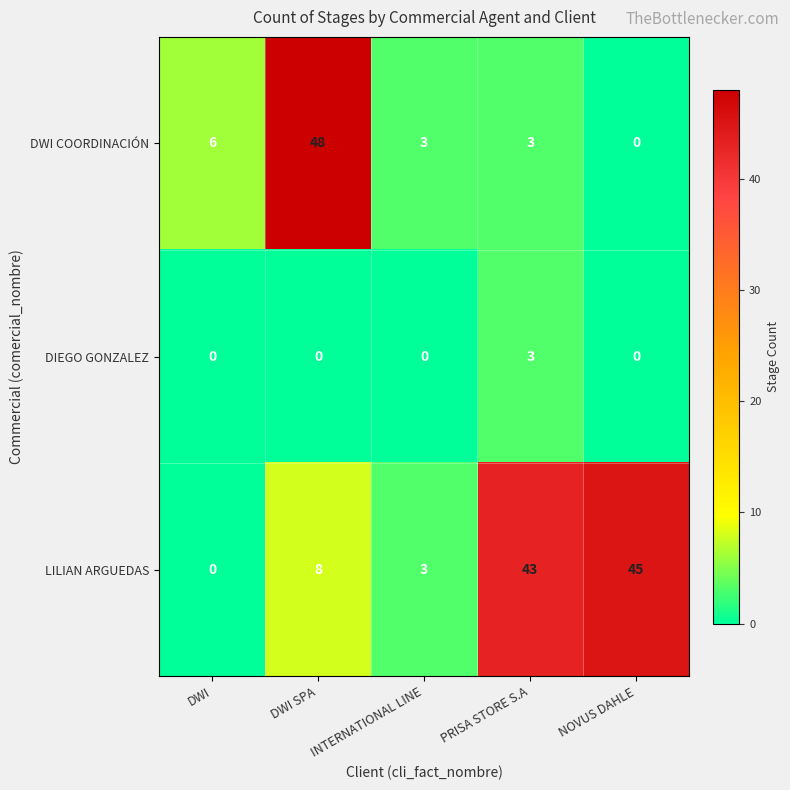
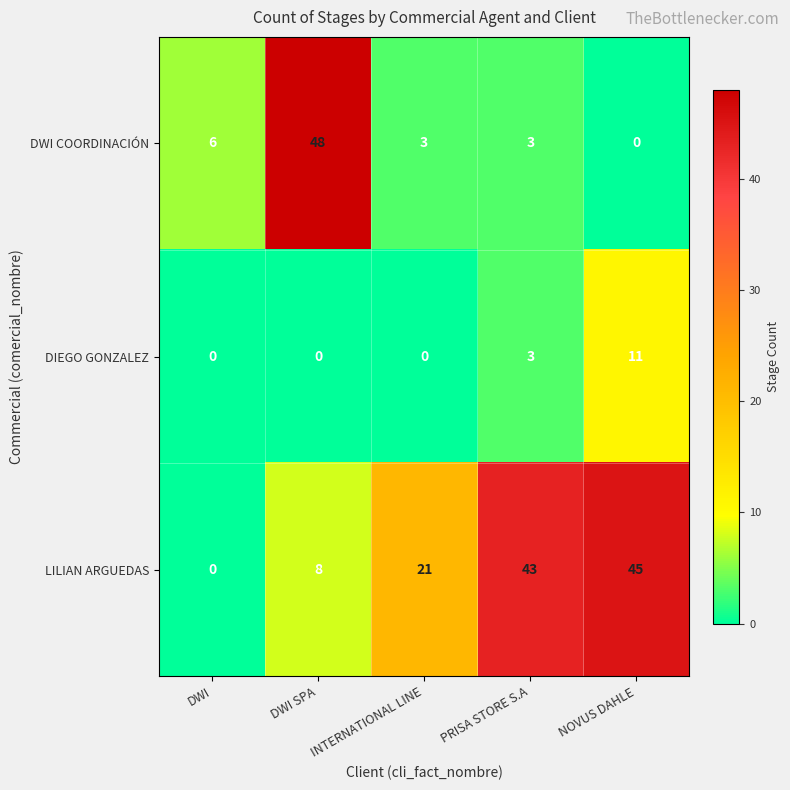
DIEGO GONZALEZ, NOVUS DAHLE: 0 -> 11
LILIAN ARGUEDAS, INTERNATIONAL LINE: 3 -> 21
